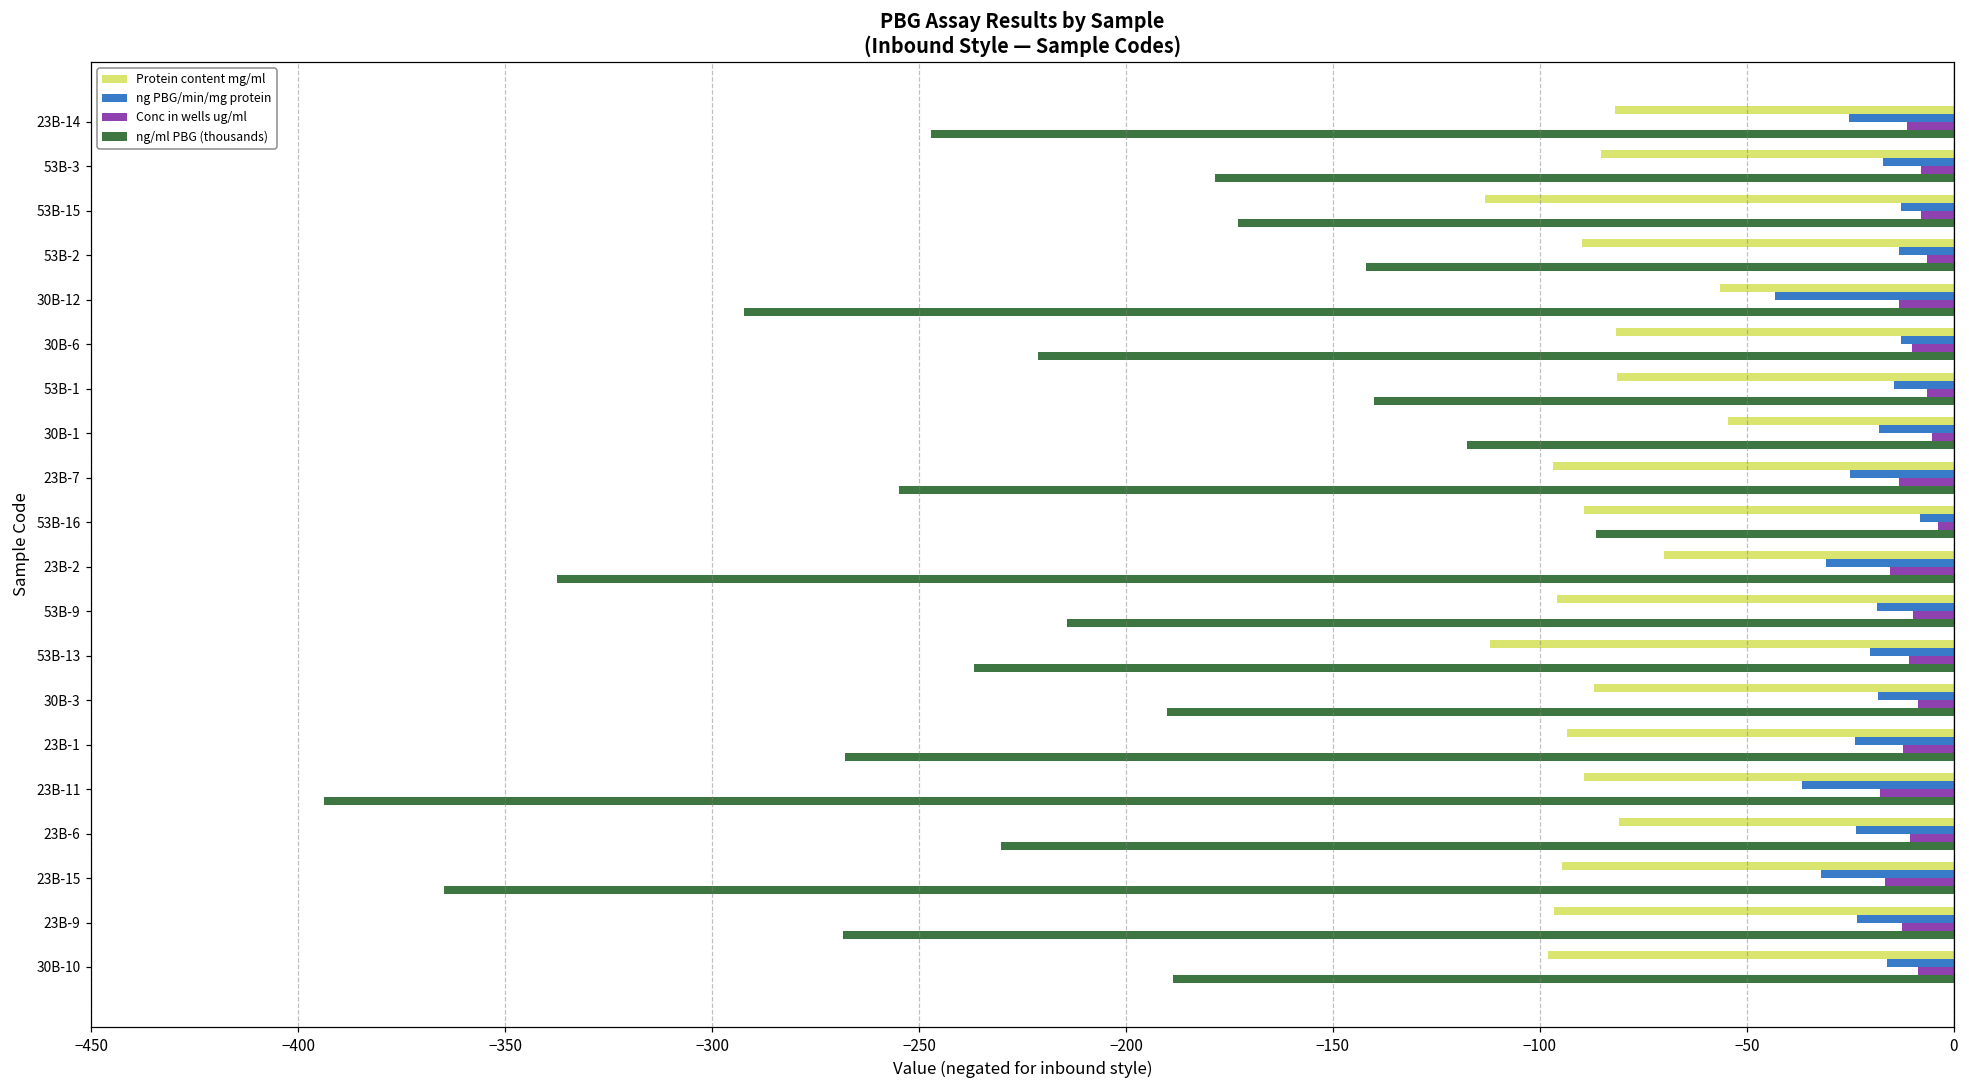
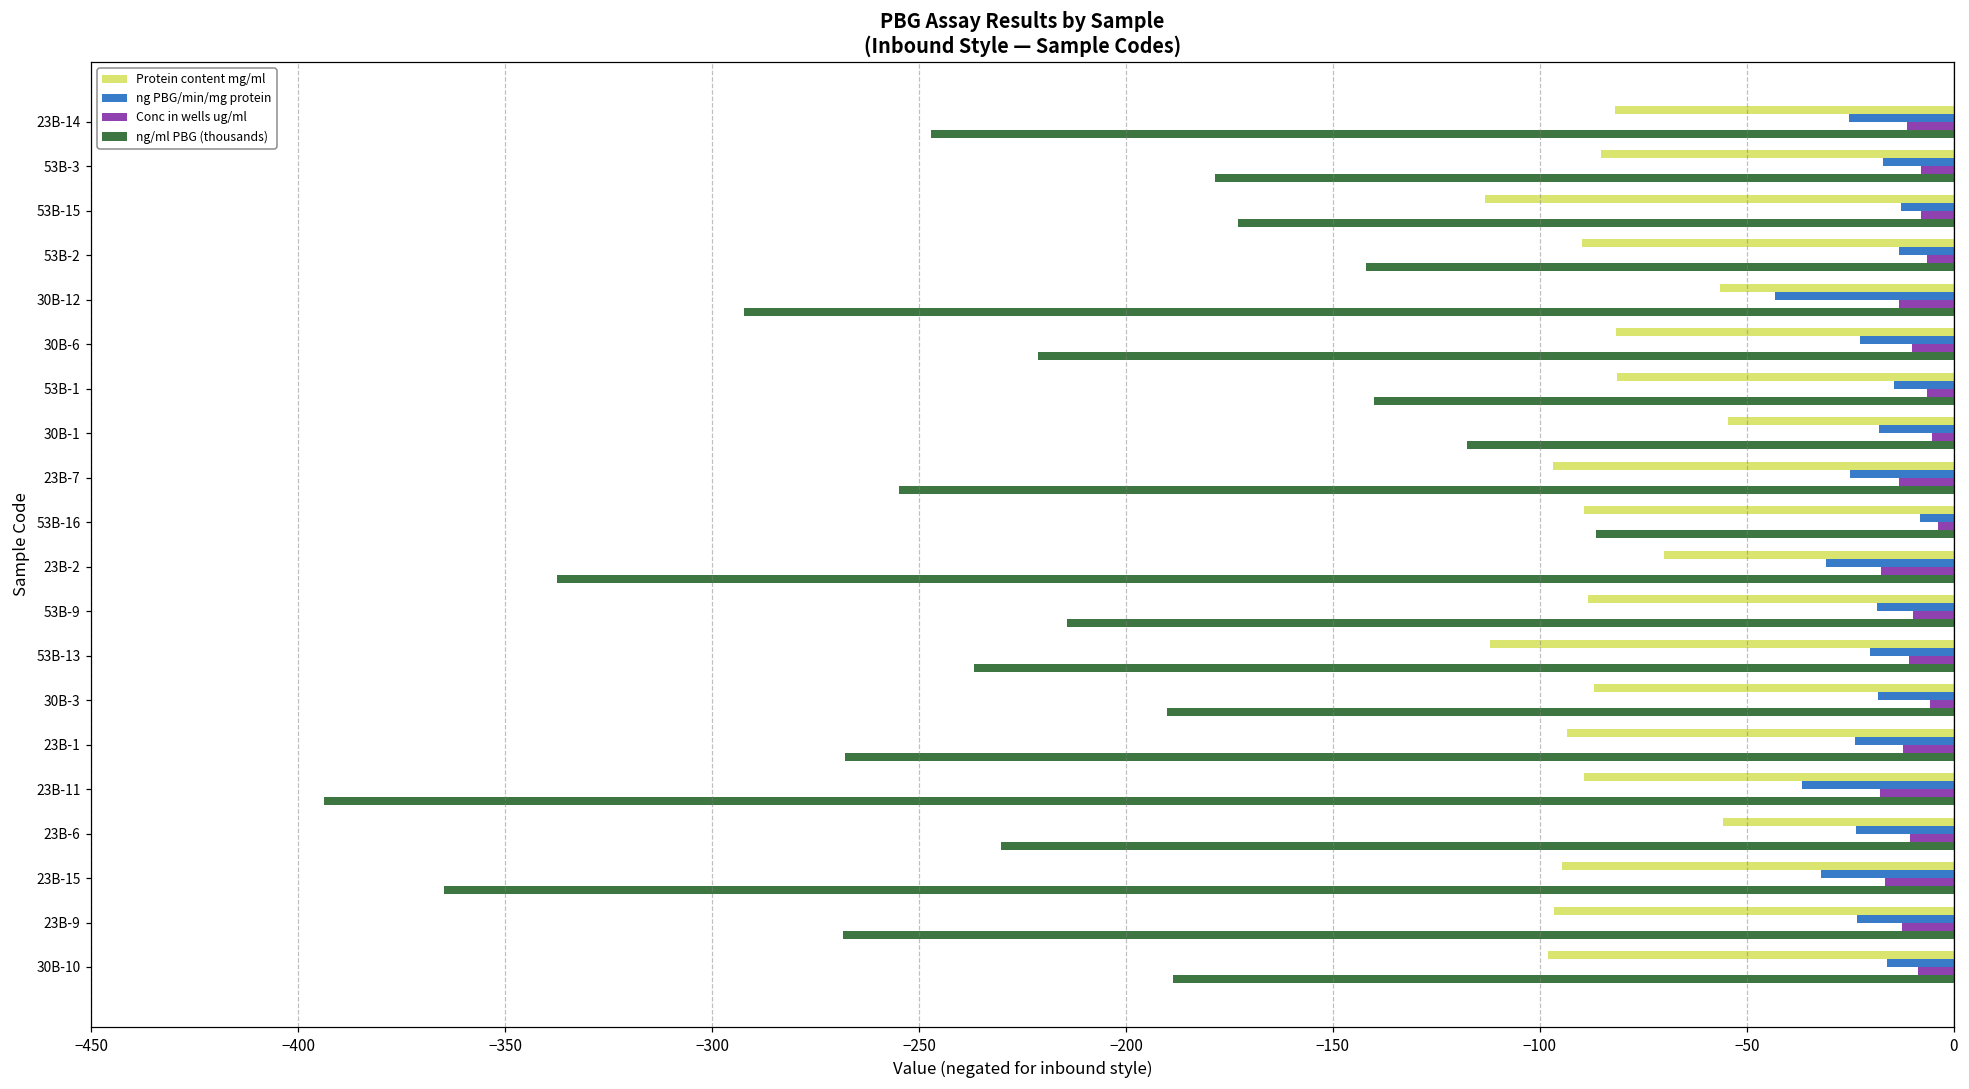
ng PBG/min/mg protein, 30B-6: -13 -> -23
Conc in wells ug/ml, 23B-2: -15 -> -18
Protein content mg/ml, 53B-9: -96 -> -88
Conc in wells ug/ml, 30B-3: -9 -> -6
Protein content mg/ml, 23B-6: -81 -> -56
